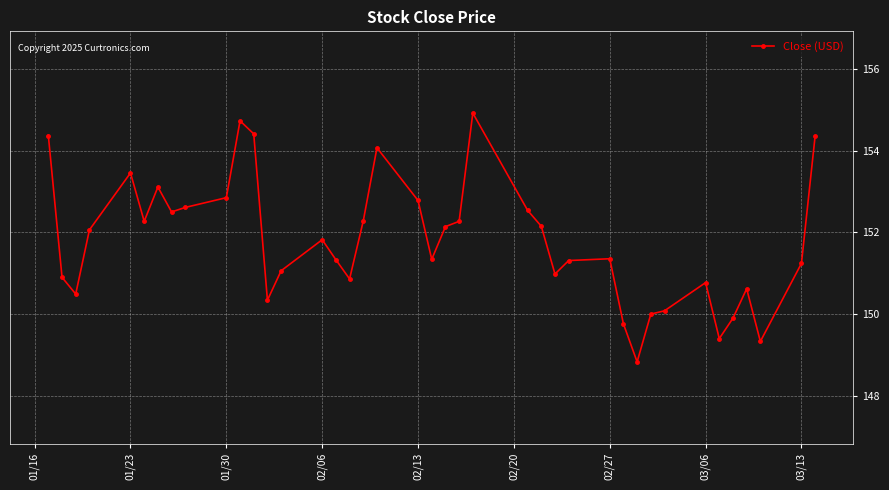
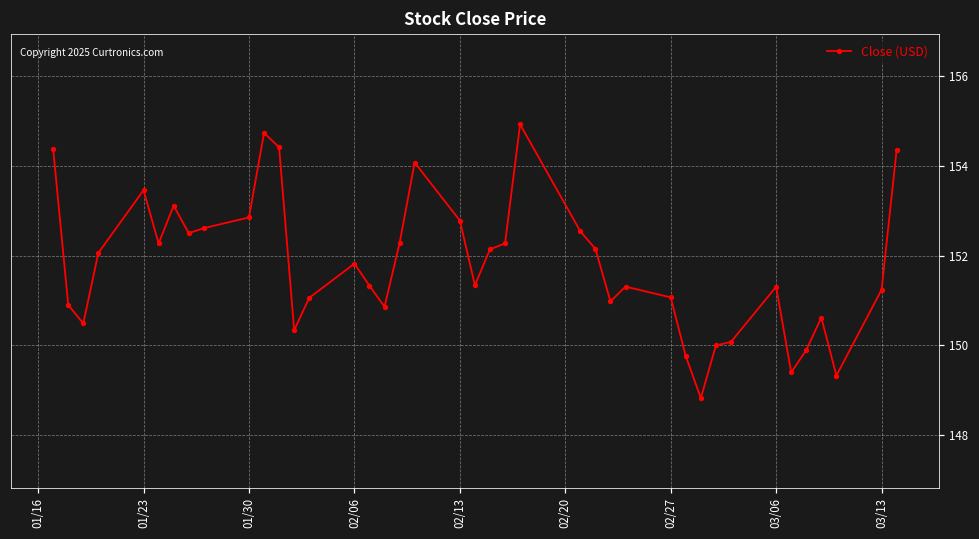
02/27: 151.4 -> 151.1
03/06: 150.8 -> 151.3
